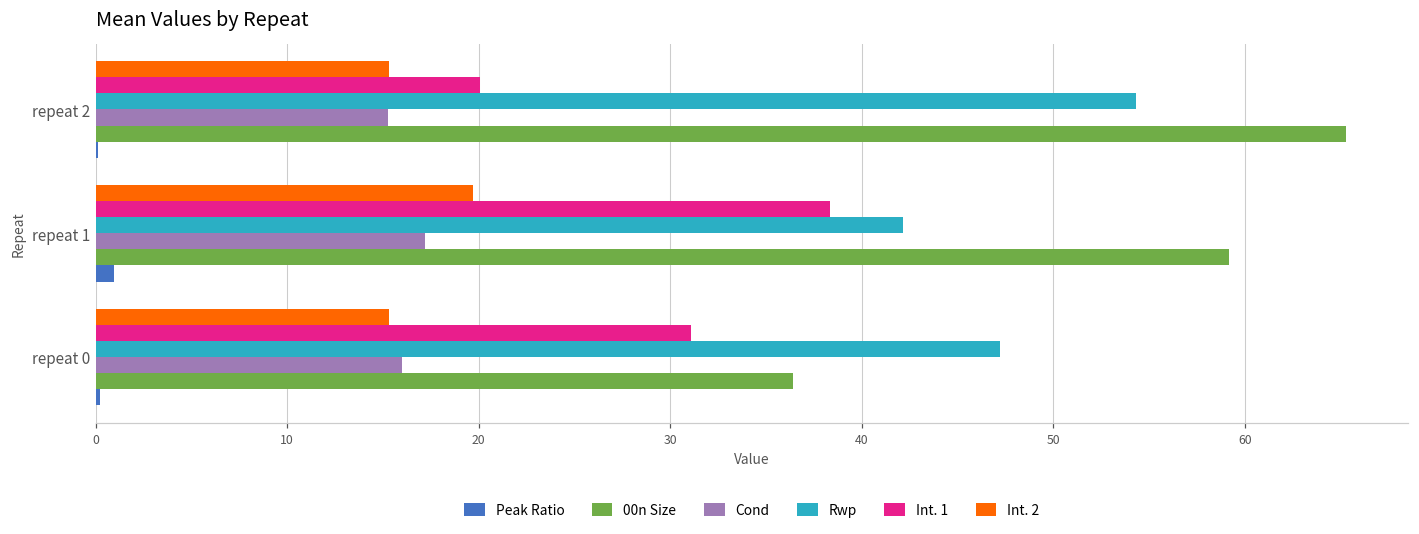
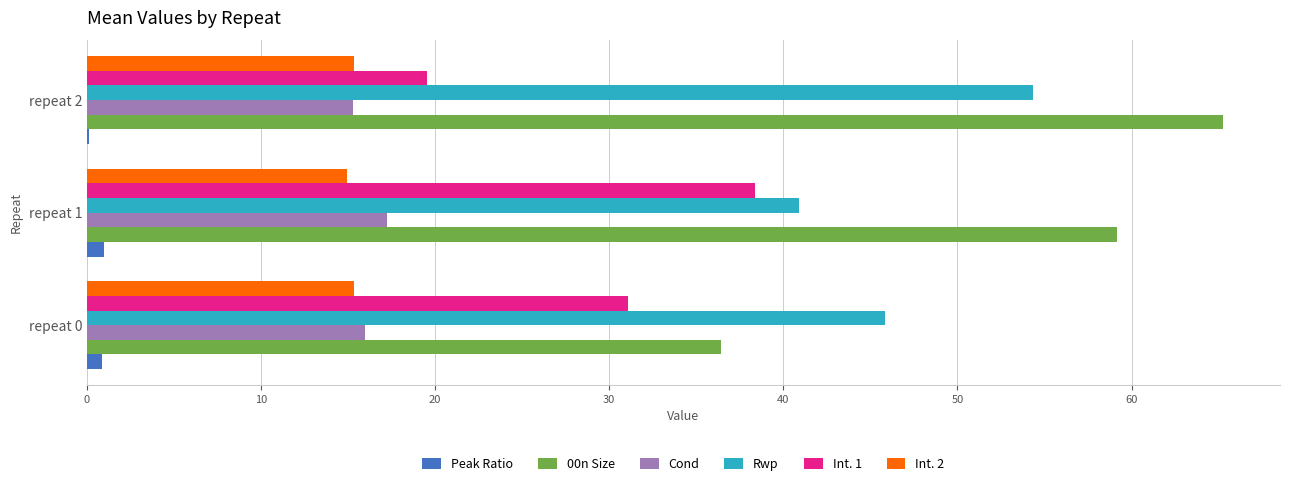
Int. 1, repeat 2: 20.1 -> 19.6
Int. 2, repeat 1: 19.7 -> 14.9
Rwp, repeat 1: 42.1 -> 40.9
Rwp, repeat 0: 47.2 -> 45.8
Peak Ratio, repeat 0: 0.2 -> 0.9
